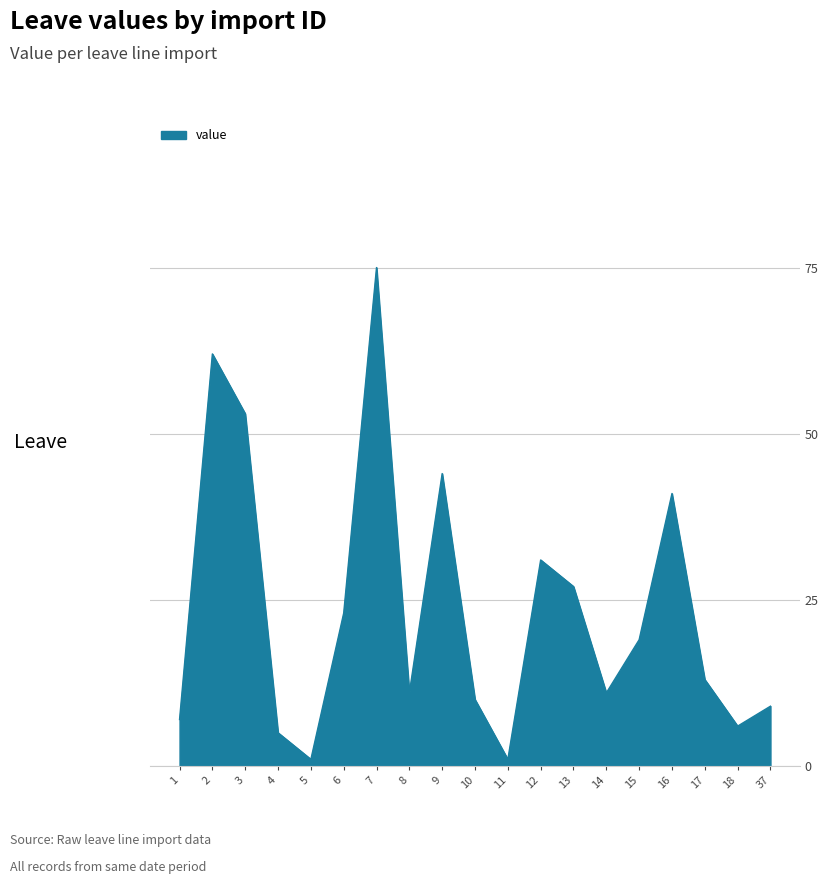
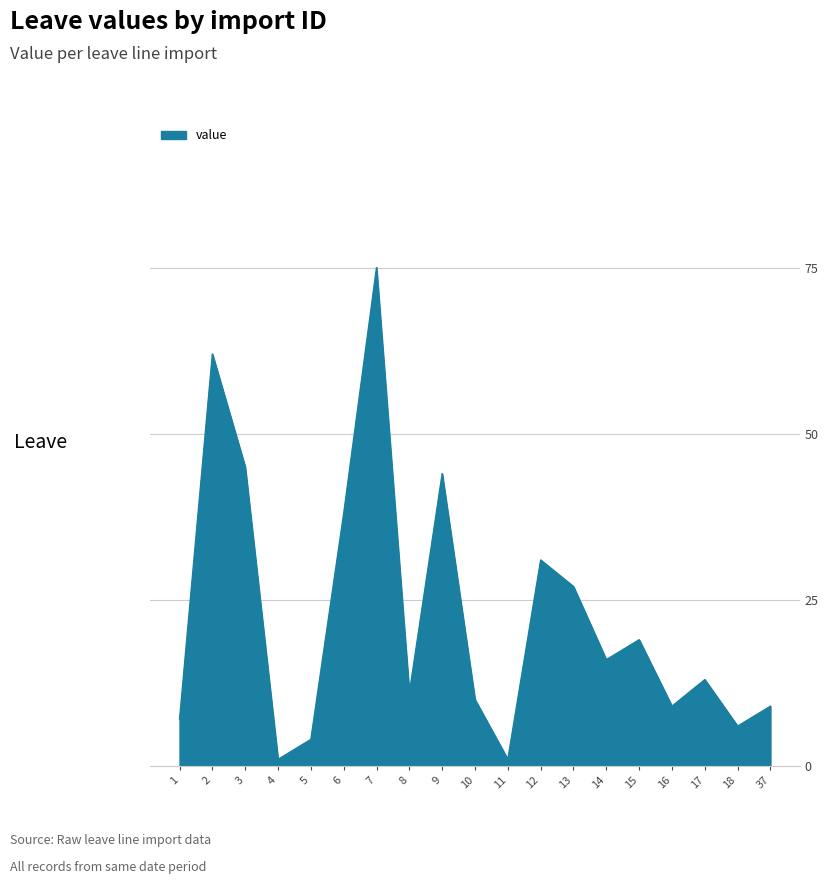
3: 53 -> 45
4: 5 -> 1
5: 1 -> 4
6: 23 -> 38
14: 11 -> 16
16: 41 -> 9
